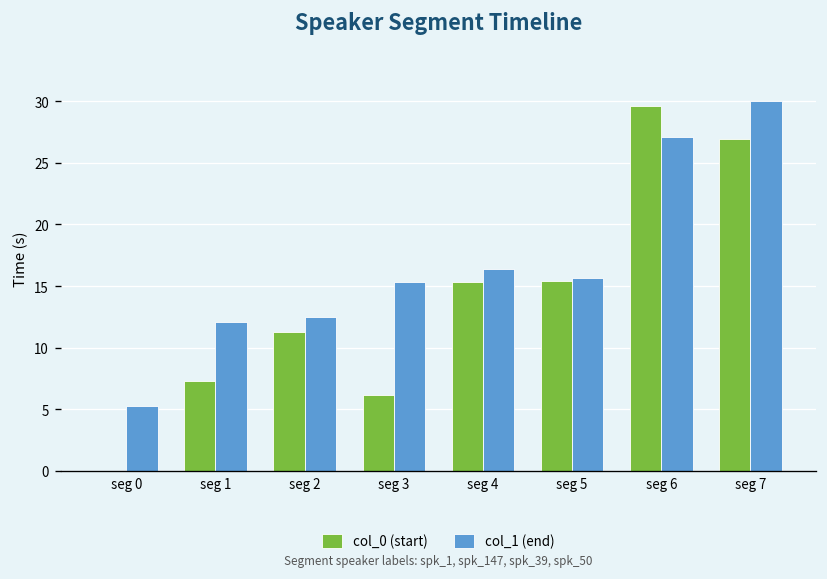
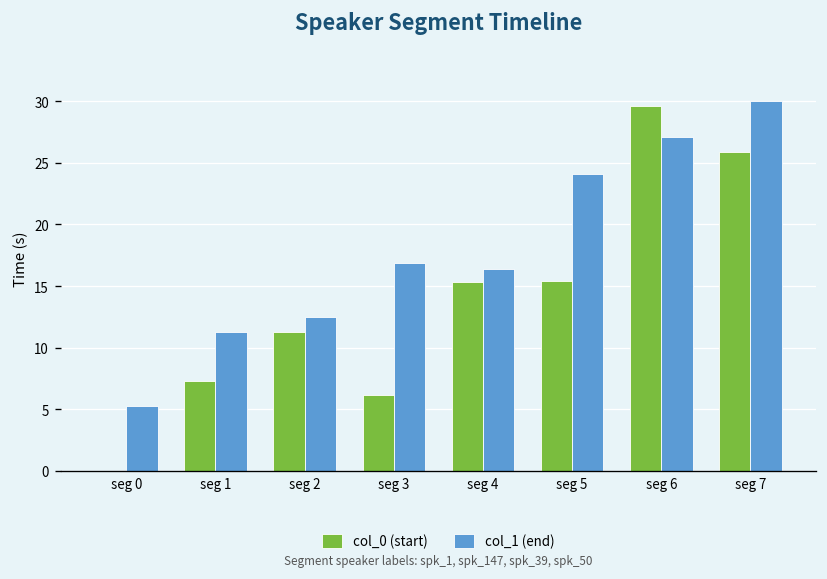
col_1 (end), seg 1: 12.1 -> 11.3
col_1 (end), seg 3: 15.3 -> 16.9
col_1 (end), seg 5: 15.7 -> 24.1
col_0 (start), seg 7: 26.9 -> 25.9
